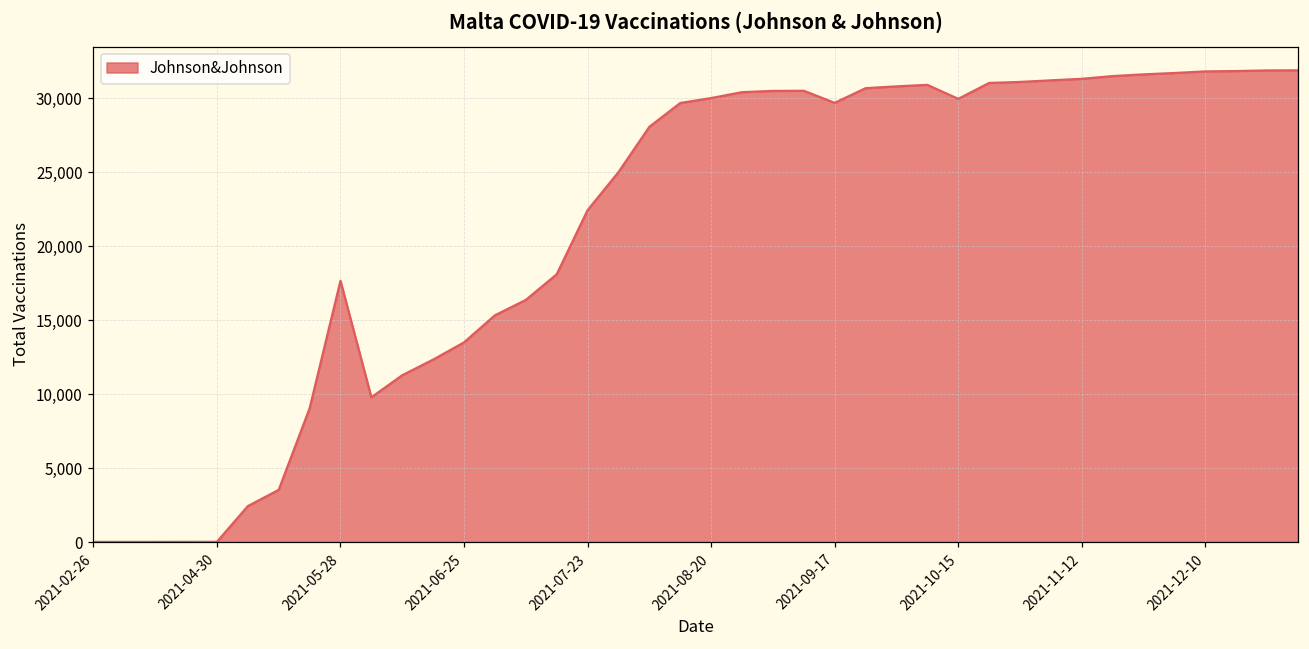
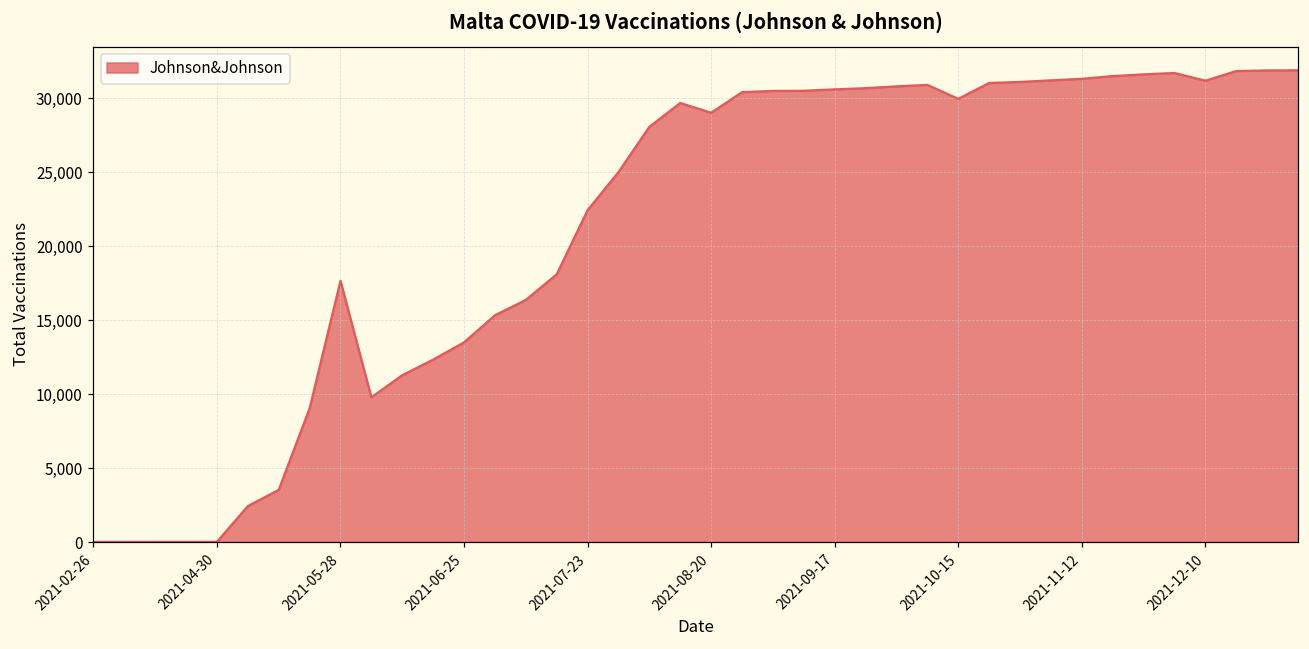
2021-08-20: 30,000 -> 29,000
2021-09-17: 29,700 -> 30,600
2021-12-10: 31,800 -> 31,200
